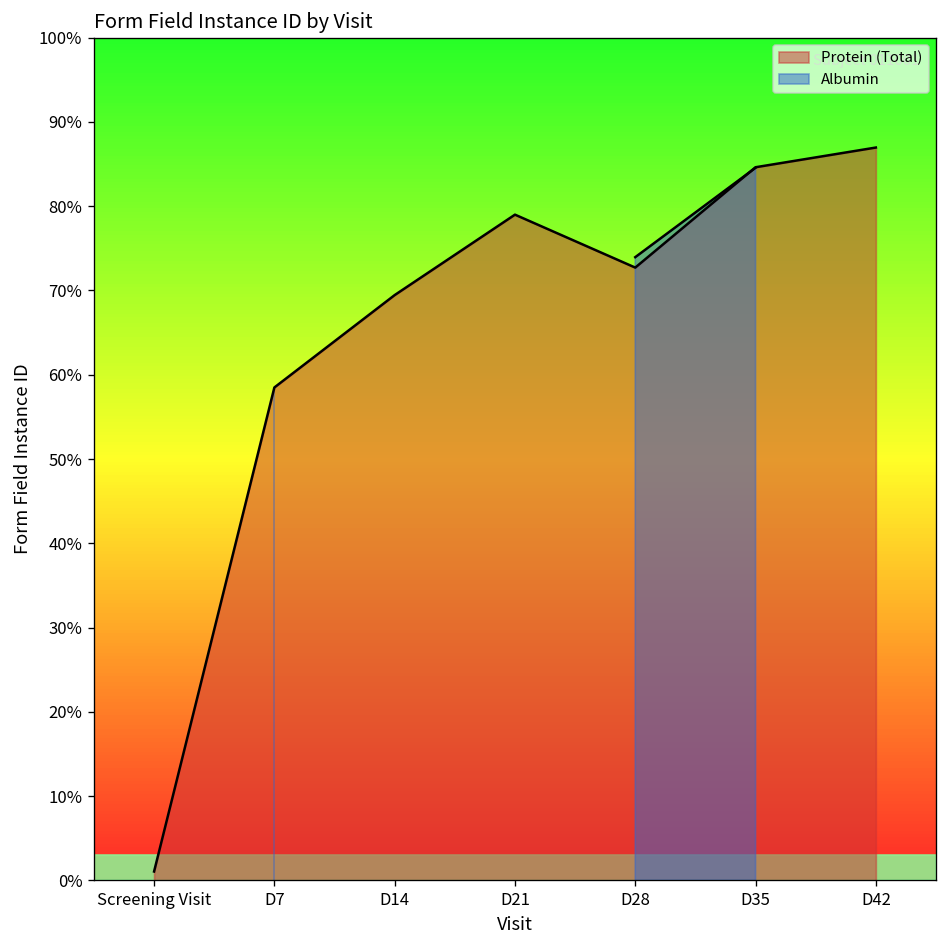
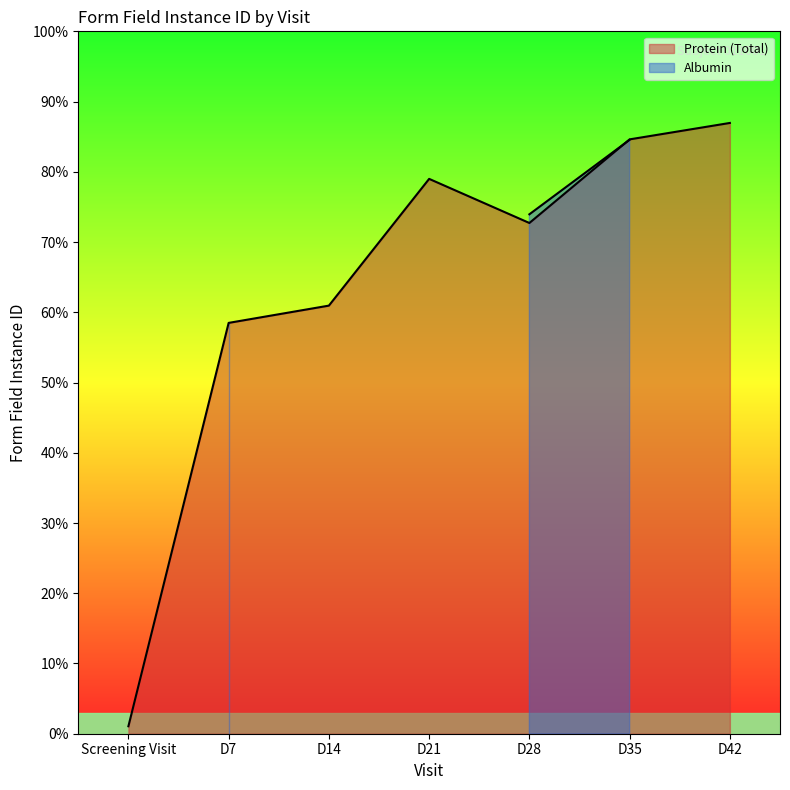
Protein (Total), D14: 69% -> 61%
